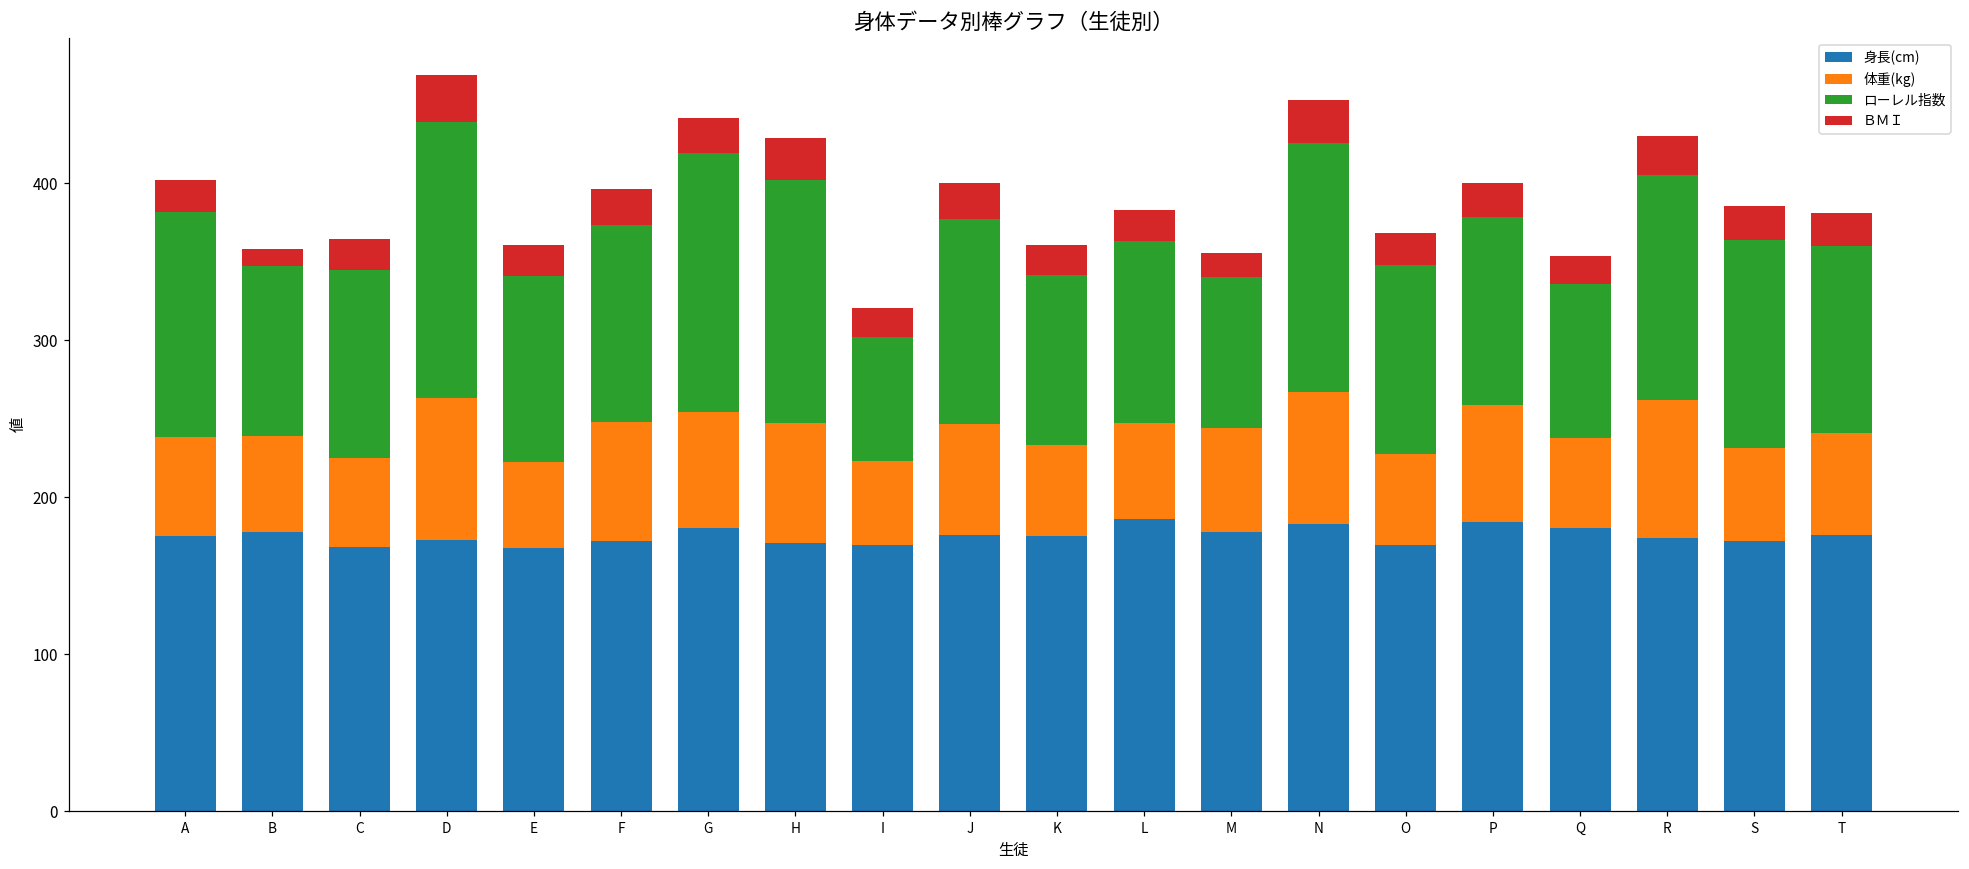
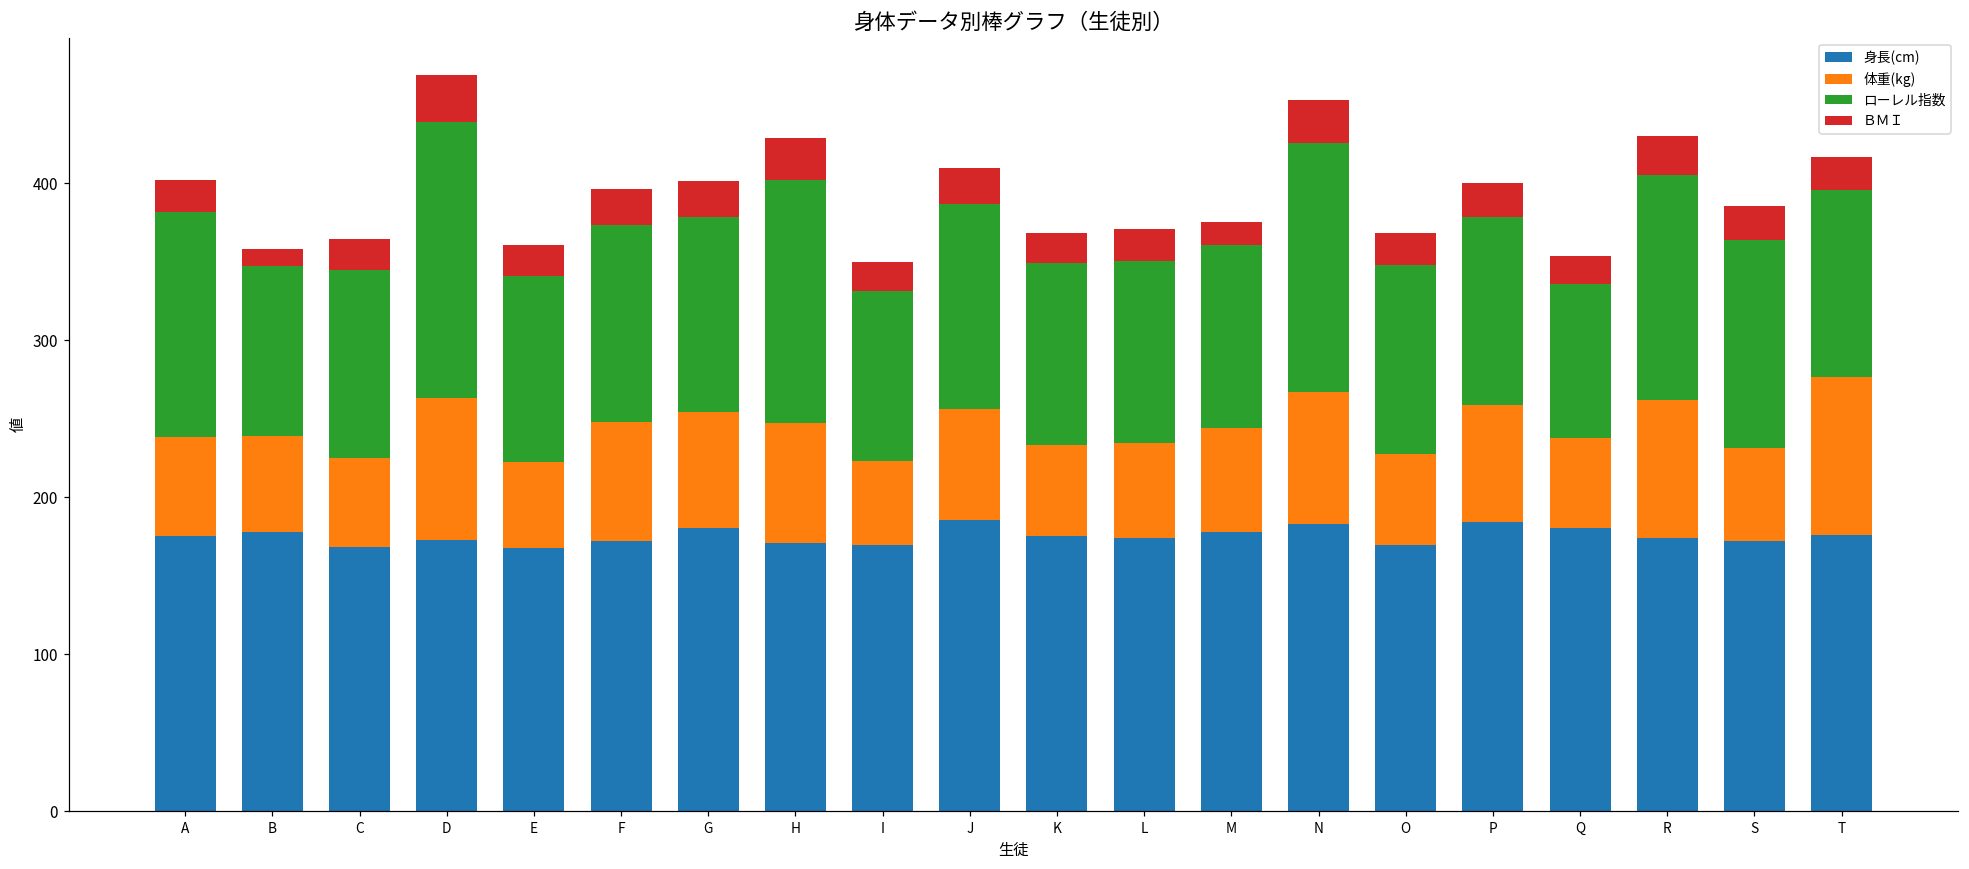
ローレル指数, G: 165 -> 125
ローレル指数, I: 79 -> 108
身長(cm), J: 176 -> 186
ローレル指数, K: 108 -> 116
身長(cm), L: 186 -> 174
ローレル指数, M: 96 -> 116
体重(kg), T: 65 -> 101
